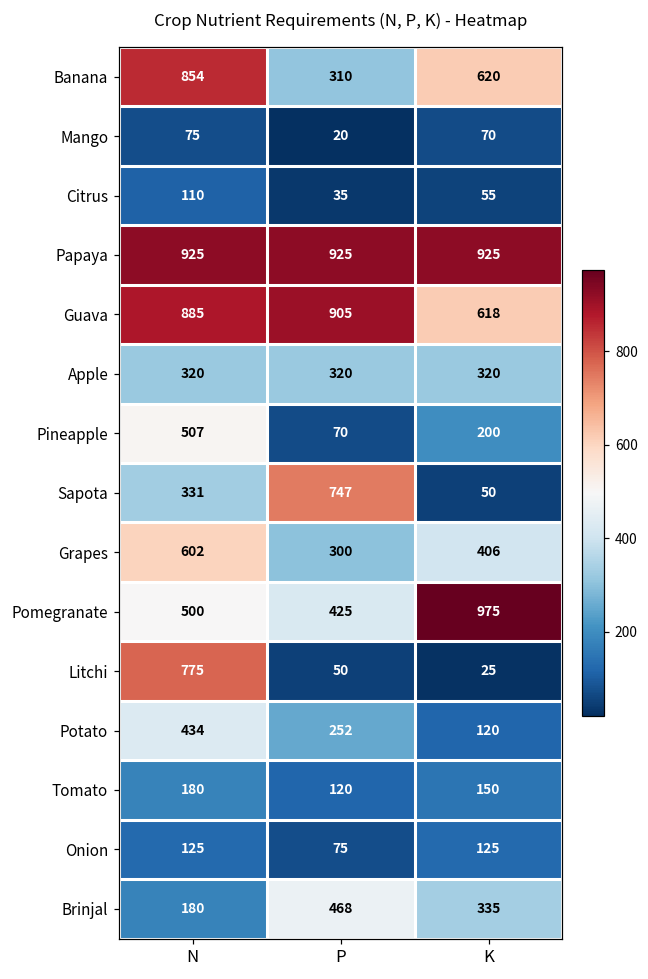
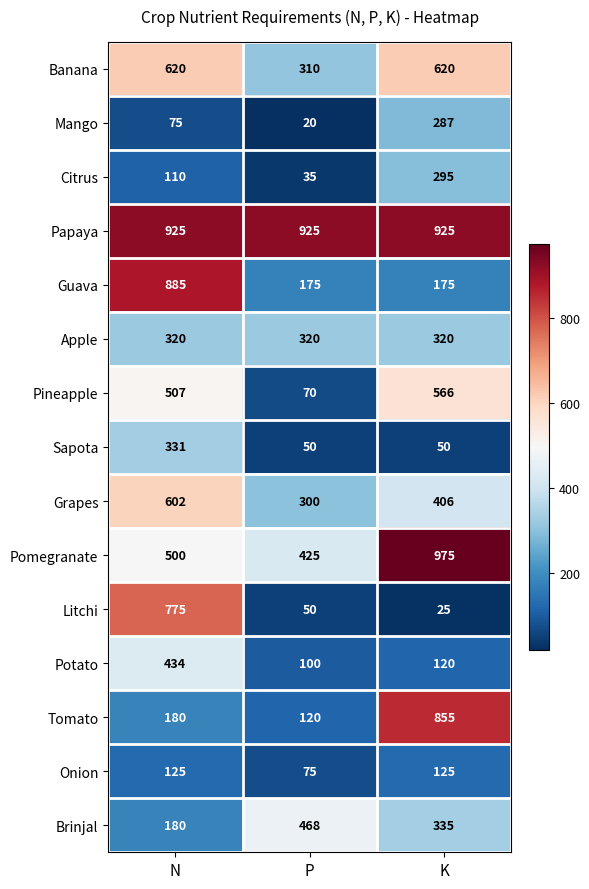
Banana, N: 854 -> 620
Mango, K: 70 -> 287
Citrus, K: 55 -> 295
Guava, P: 905 -> 175
Guava, K: 618 -> 175
Pineapple, K: 200 -> 566
Sapota, P: 747 -> 50
Potato, P: 252 -> 100
Tomato, K: 150 -> 855
